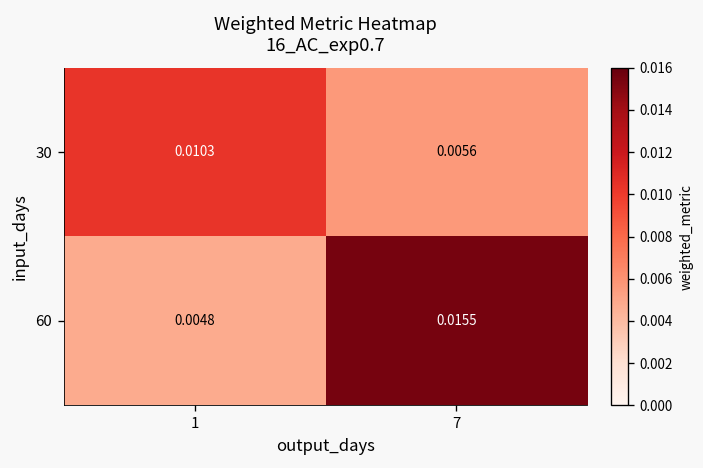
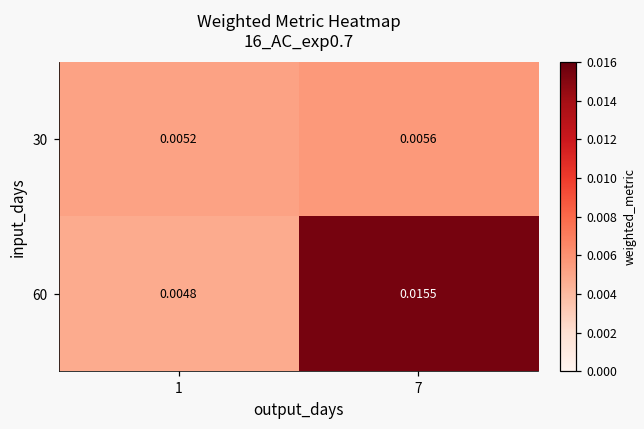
30, 1: 0.0103 -> 0.0052
